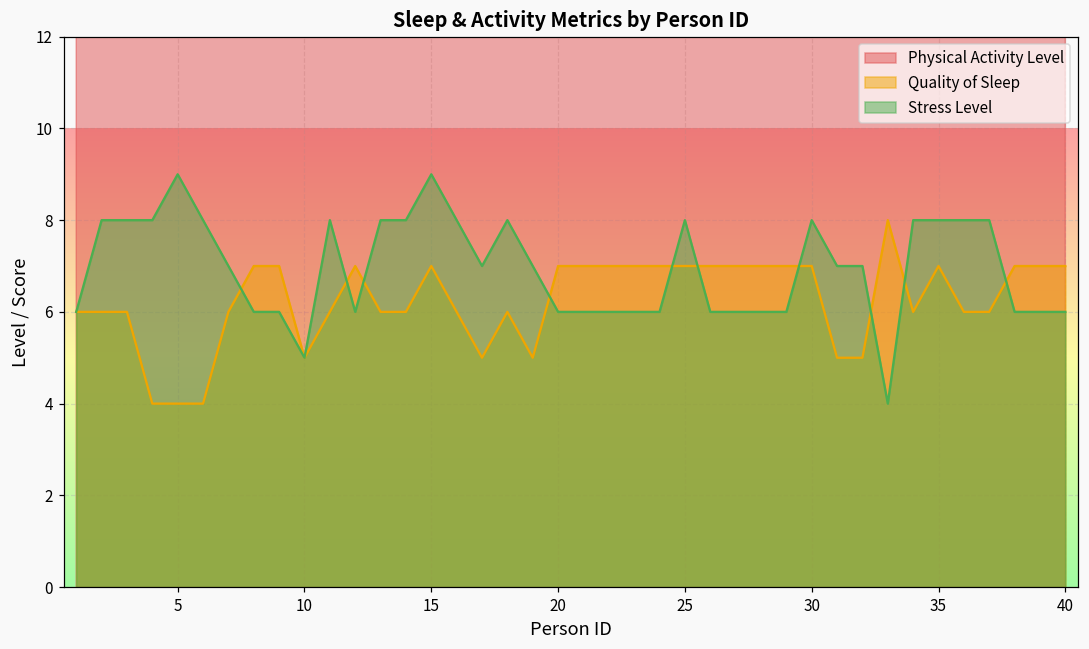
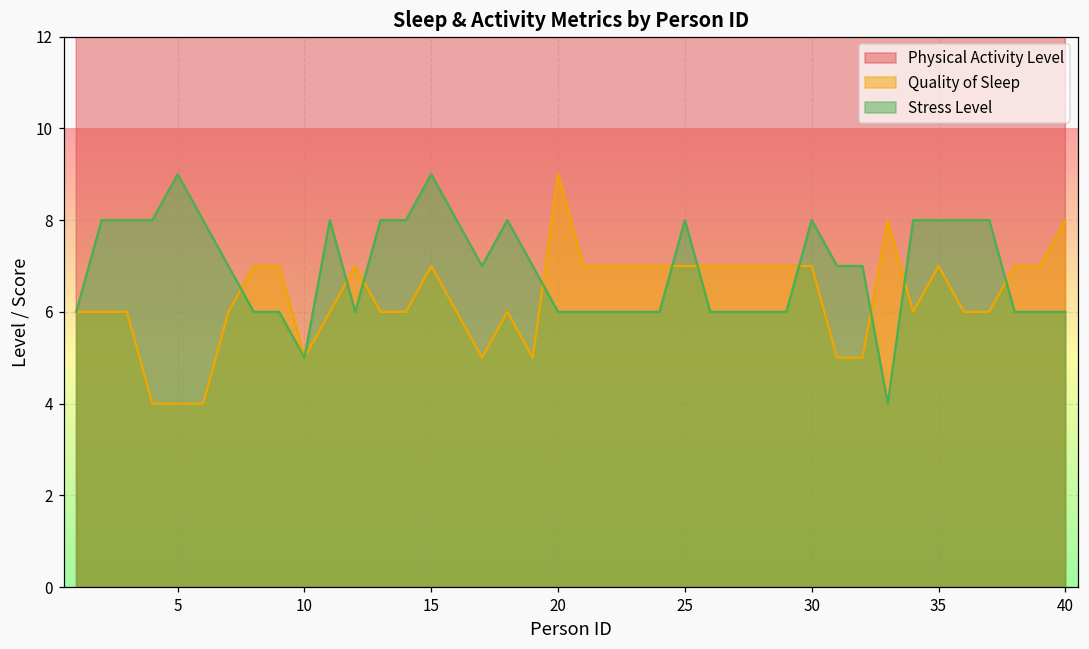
Quality of Sleep, 20: 7 -> 9
Quality of Sleep, 40: 7 -> 8
